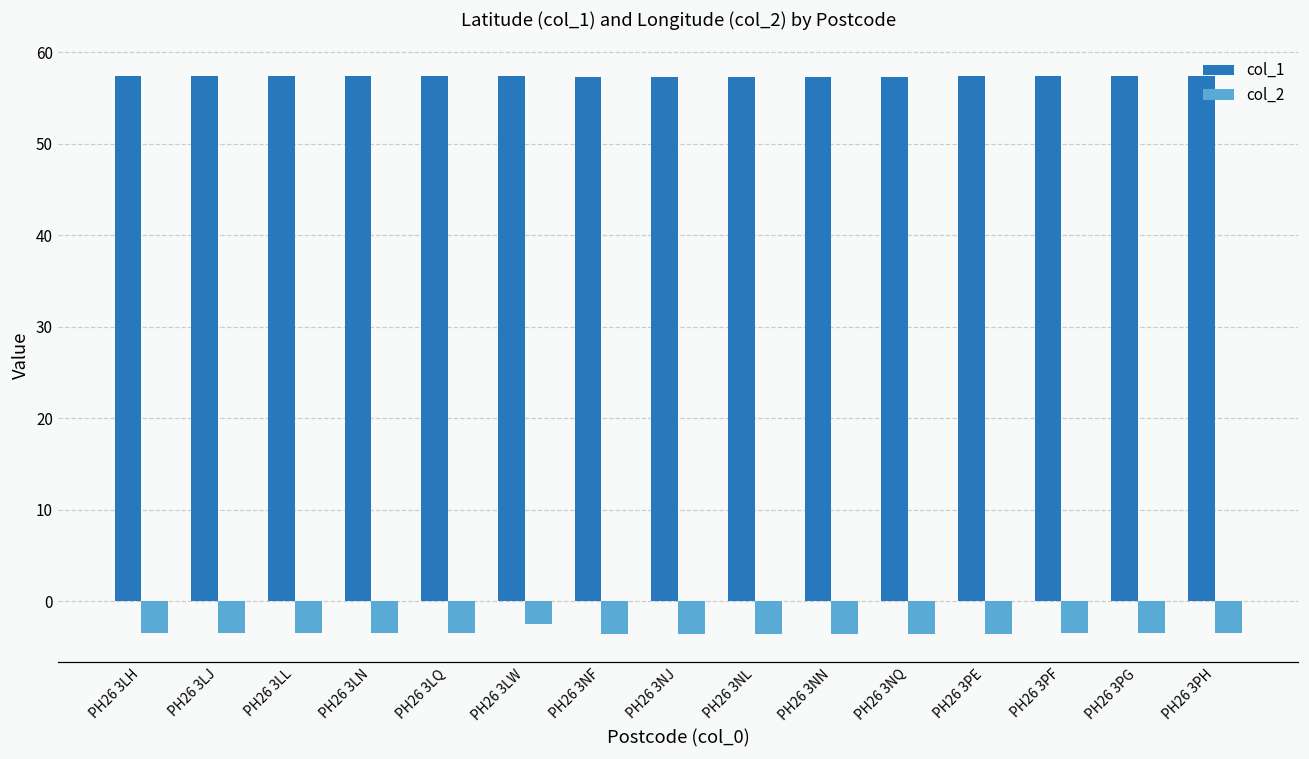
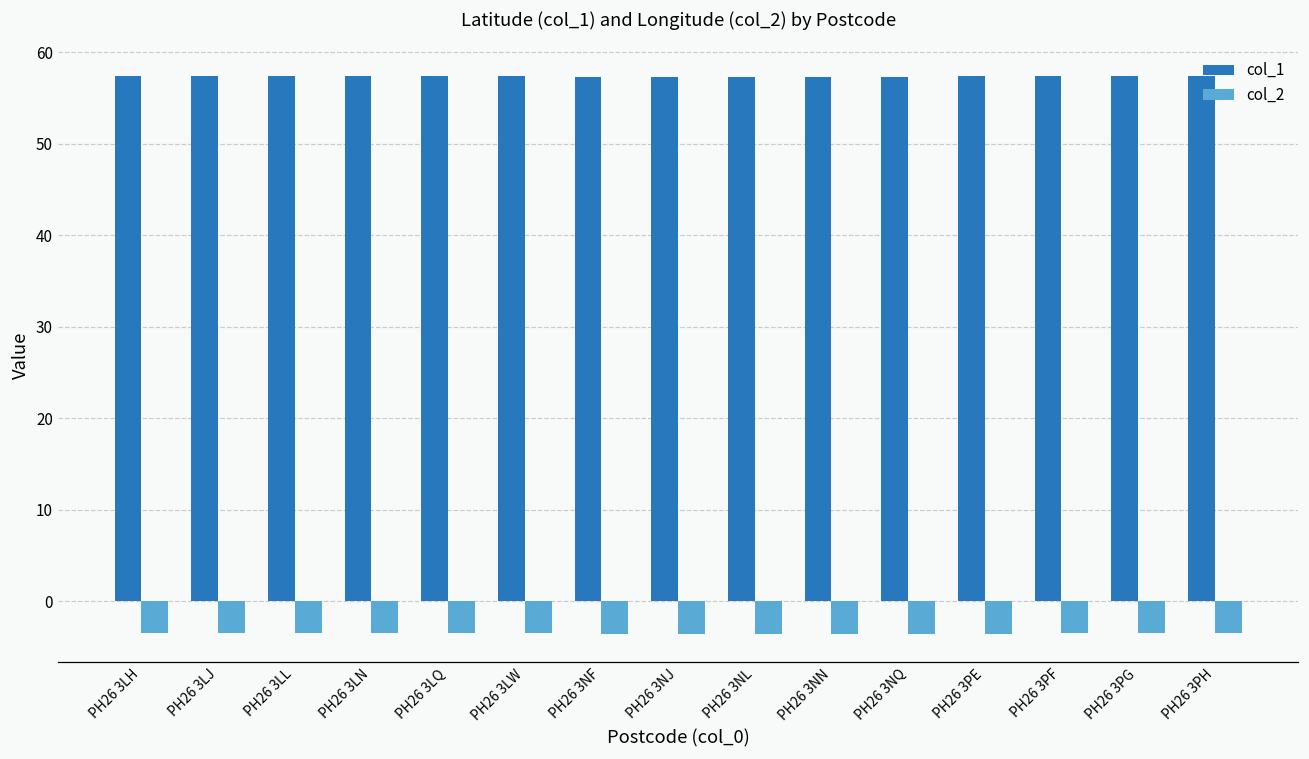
col_2, PH26 3LW: -3 -> -4
